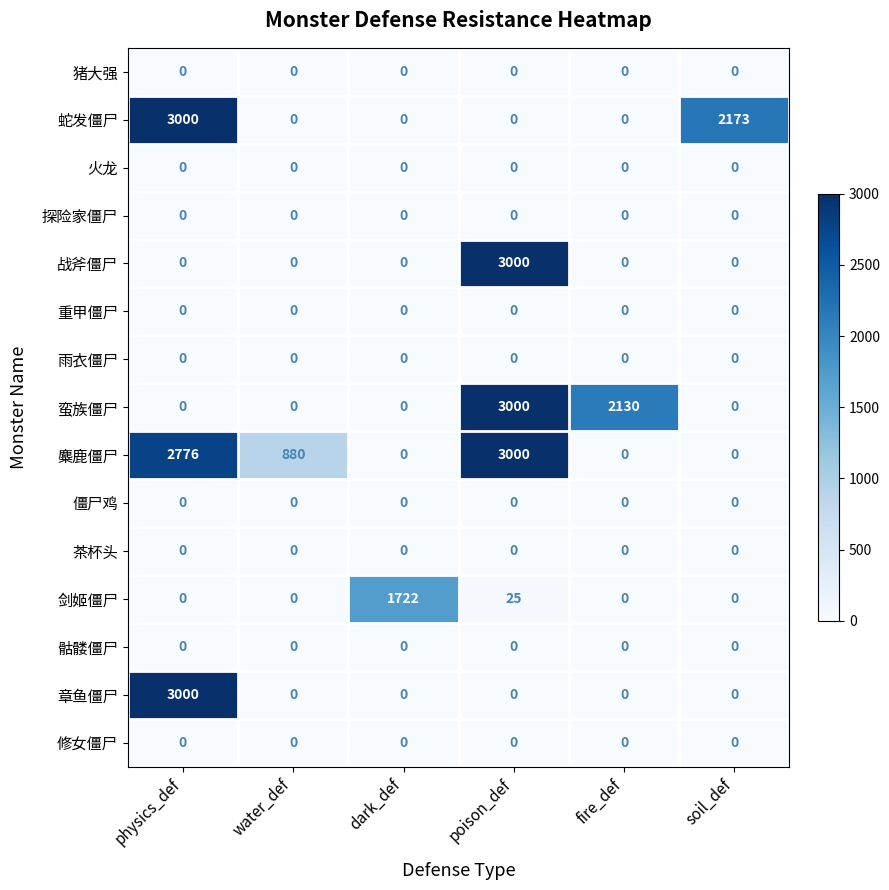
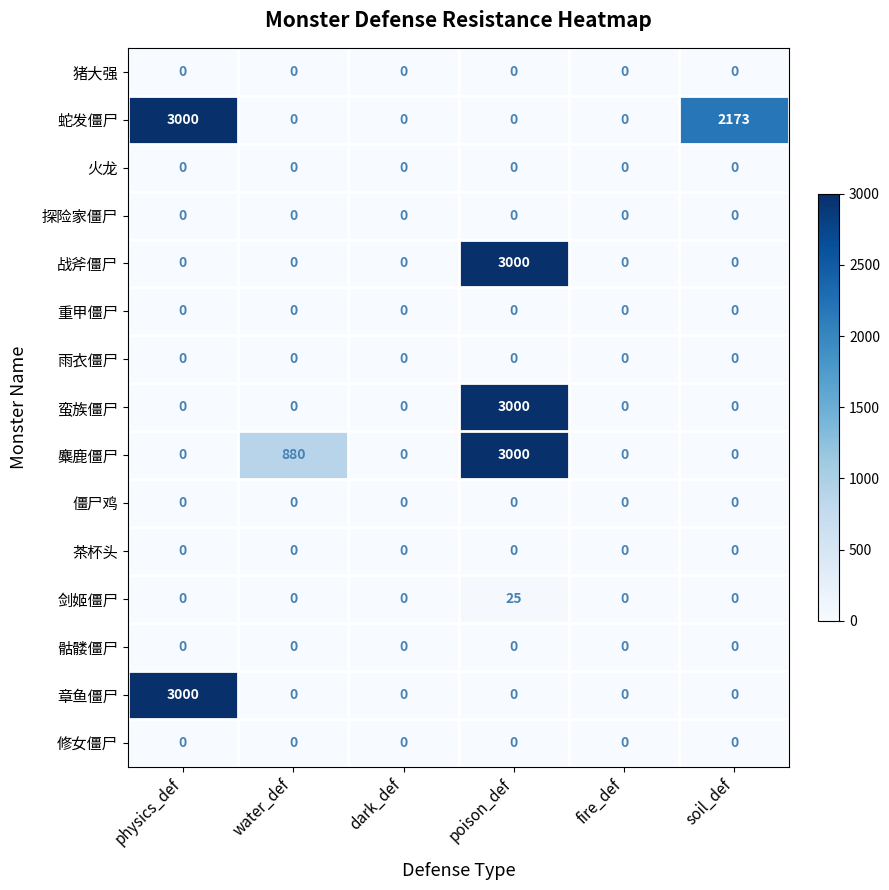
蛮族僵尸, fire_def: 2130 -> 0
麋鹿僵尸, physics_def: 2776 -> 0
剑姬僵尸, dark_def: 1722 -> 0
